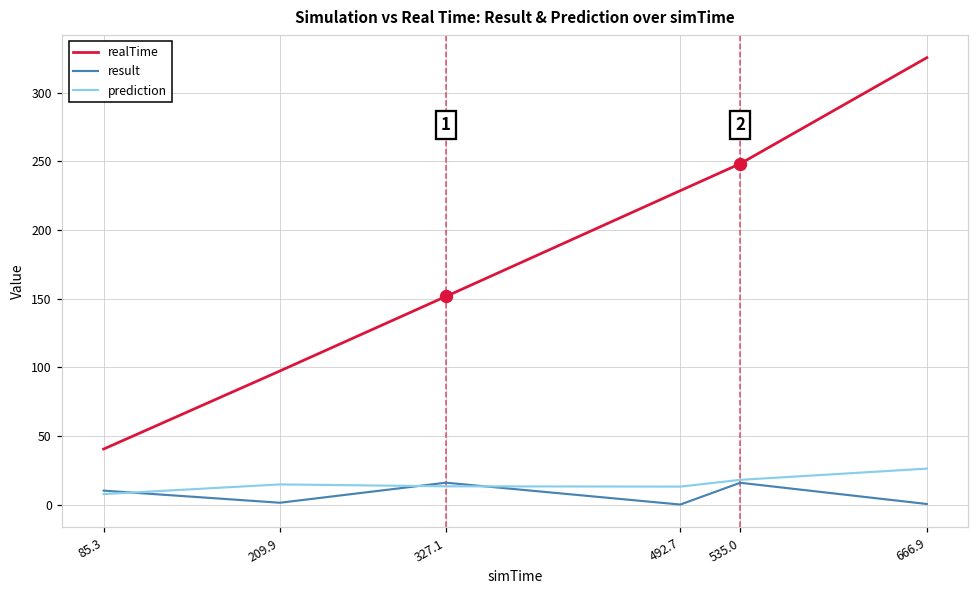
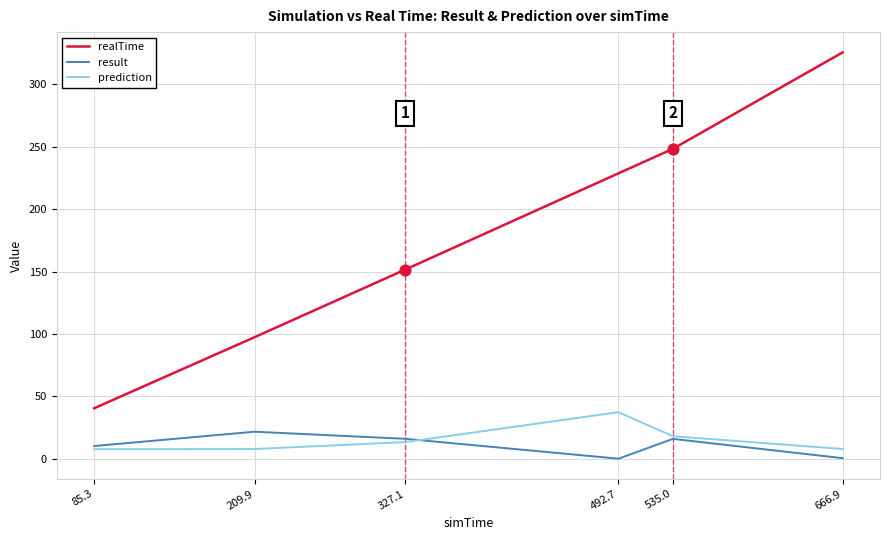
result, 209.9: 1 -> 22
prediction, 209.9: 15 -> 8
prediction, 492.7: 13 -> 37
prediction, 666.9: 26 -> 8
